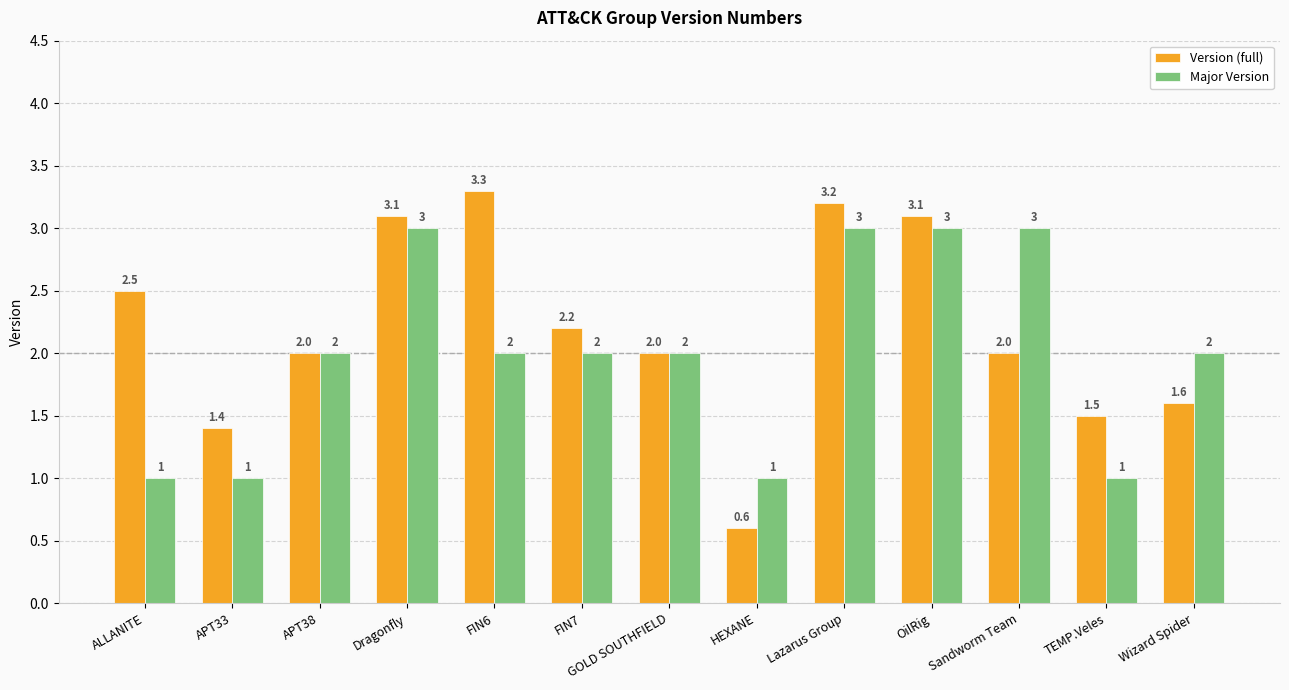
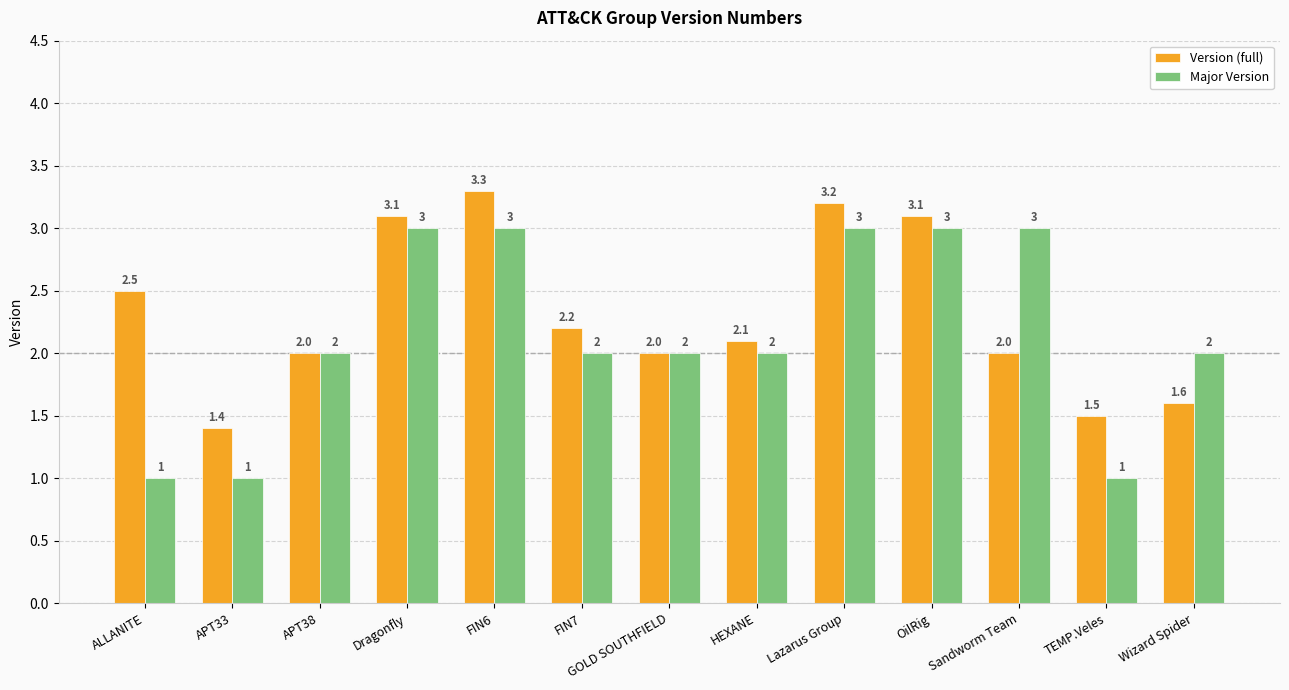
Major Version, FIN6: 2 -> 3
Version (full), HEXANE: 0.6 -> 2.1
Major Version, HEXANE: 1 -> 2
